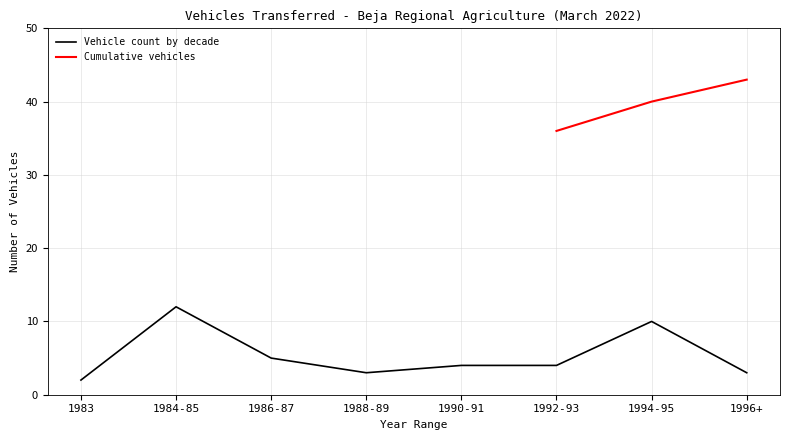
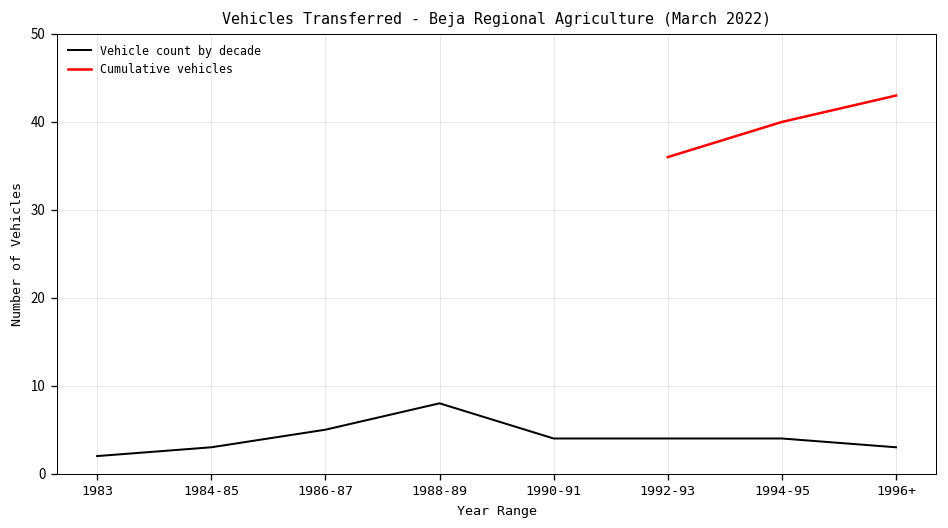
Vehicle count by decade, 1984-85: 12 -> 3
Vehicle count by decade, 1988-89: 3 -> 8
Vehicle count by decade, 1994-95: 10 -> 4
